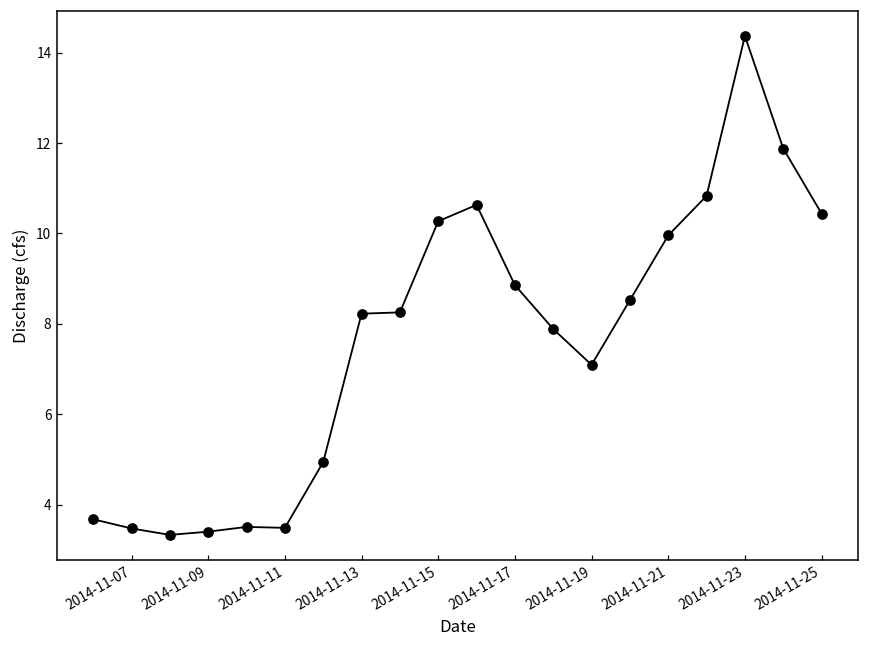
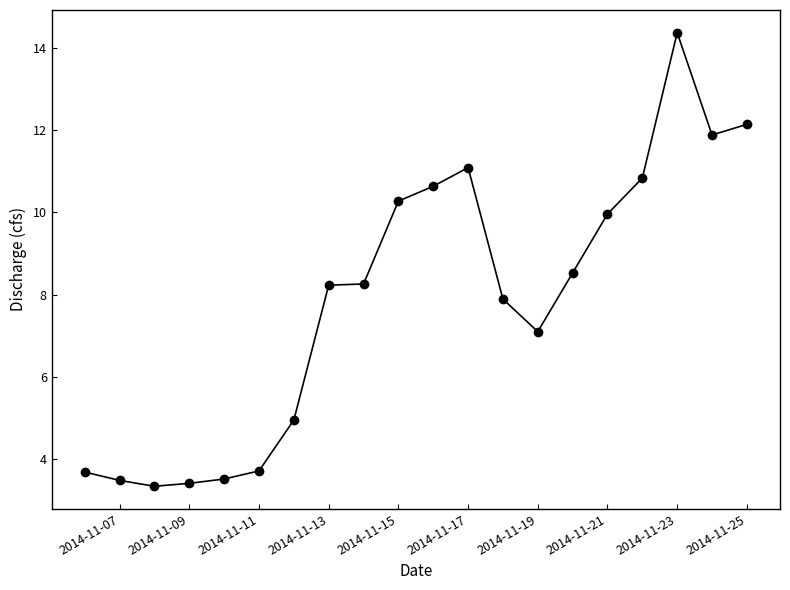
2014-11-11: 3.5 -> 3.7
2014-11-17: 8.9 -> 11.1
2014-11-25: 10.4 -> 12.1
